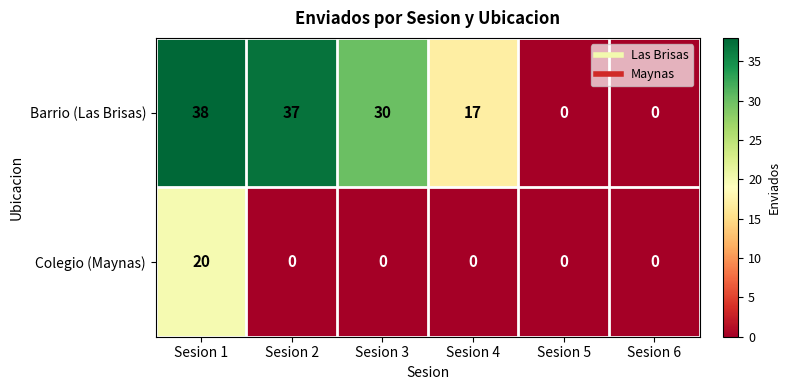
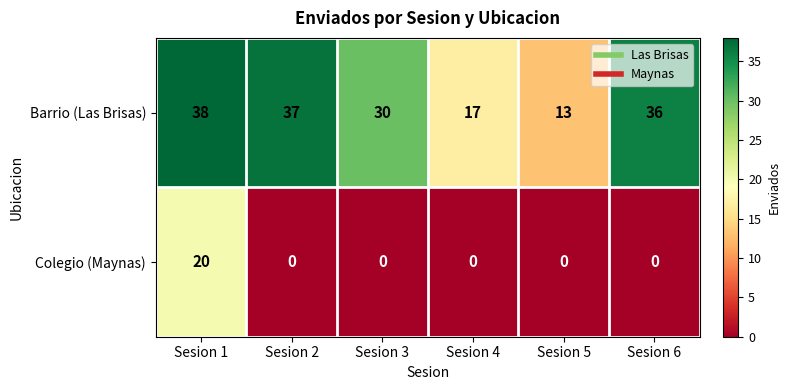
Barrio (Las Brisas), Sesion 5: 0 -> 13
Barrio (Las Brisas), Sesion 6: 0 -> 36
